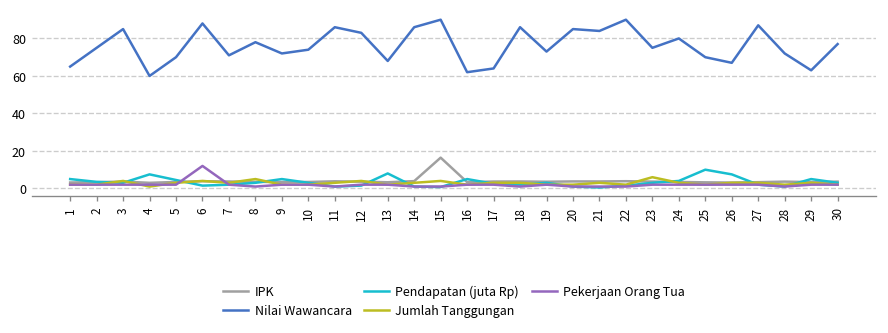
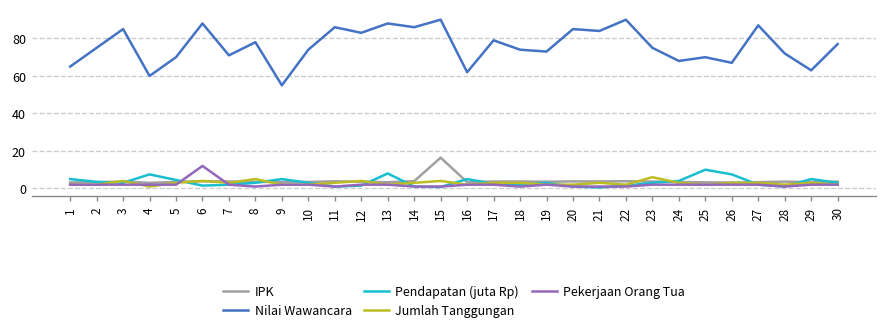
Nilai Wawancara, 9: 72 -> 55
Nilai Wawancara, 13: 68 -> 88
Nilai Wawancara, 17: 64 -> 79
Nilai Wawancara, 18: 86 -> 74
Nilai Wawancara, 24: 80 -> 68
